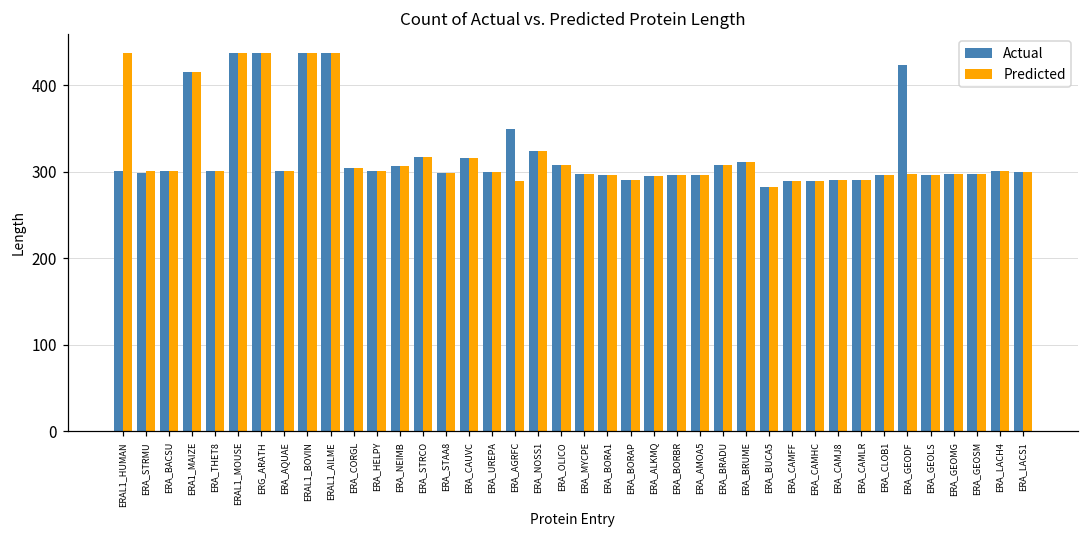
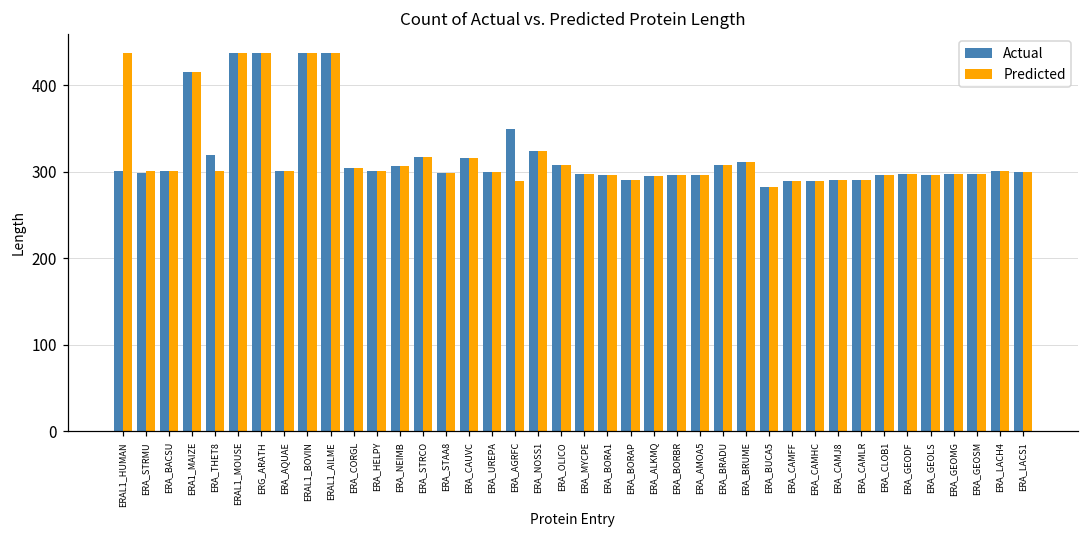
Actual, ERA_THET8: 300 -> 320
Actual, ERA_GEODF: 420 -> 300
